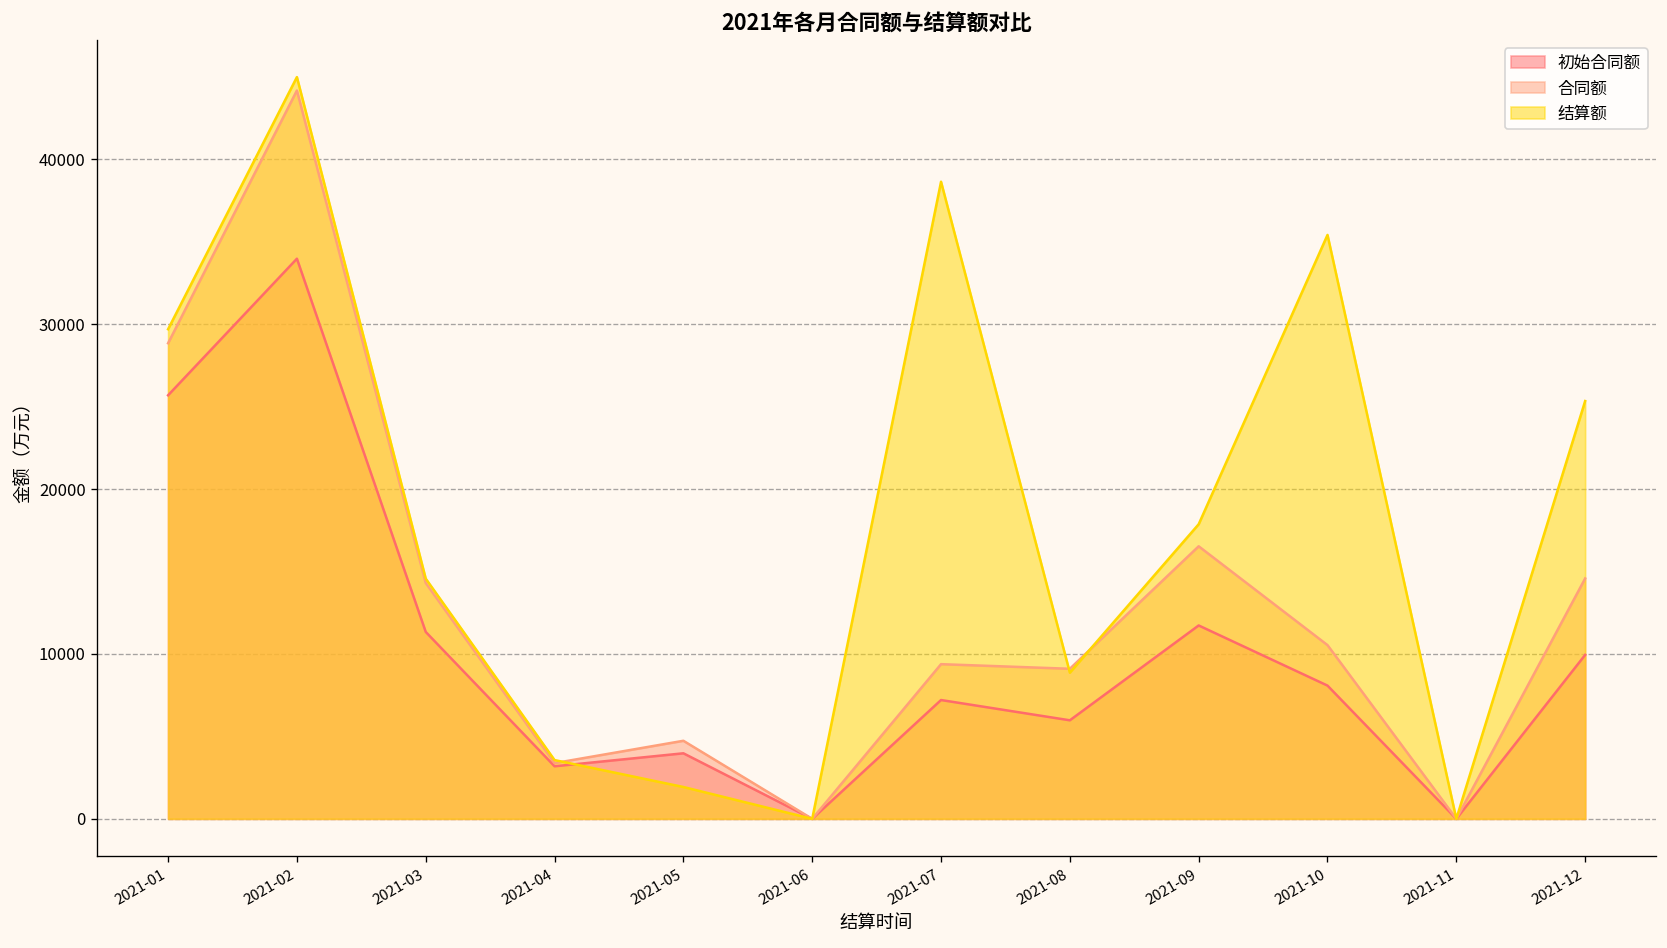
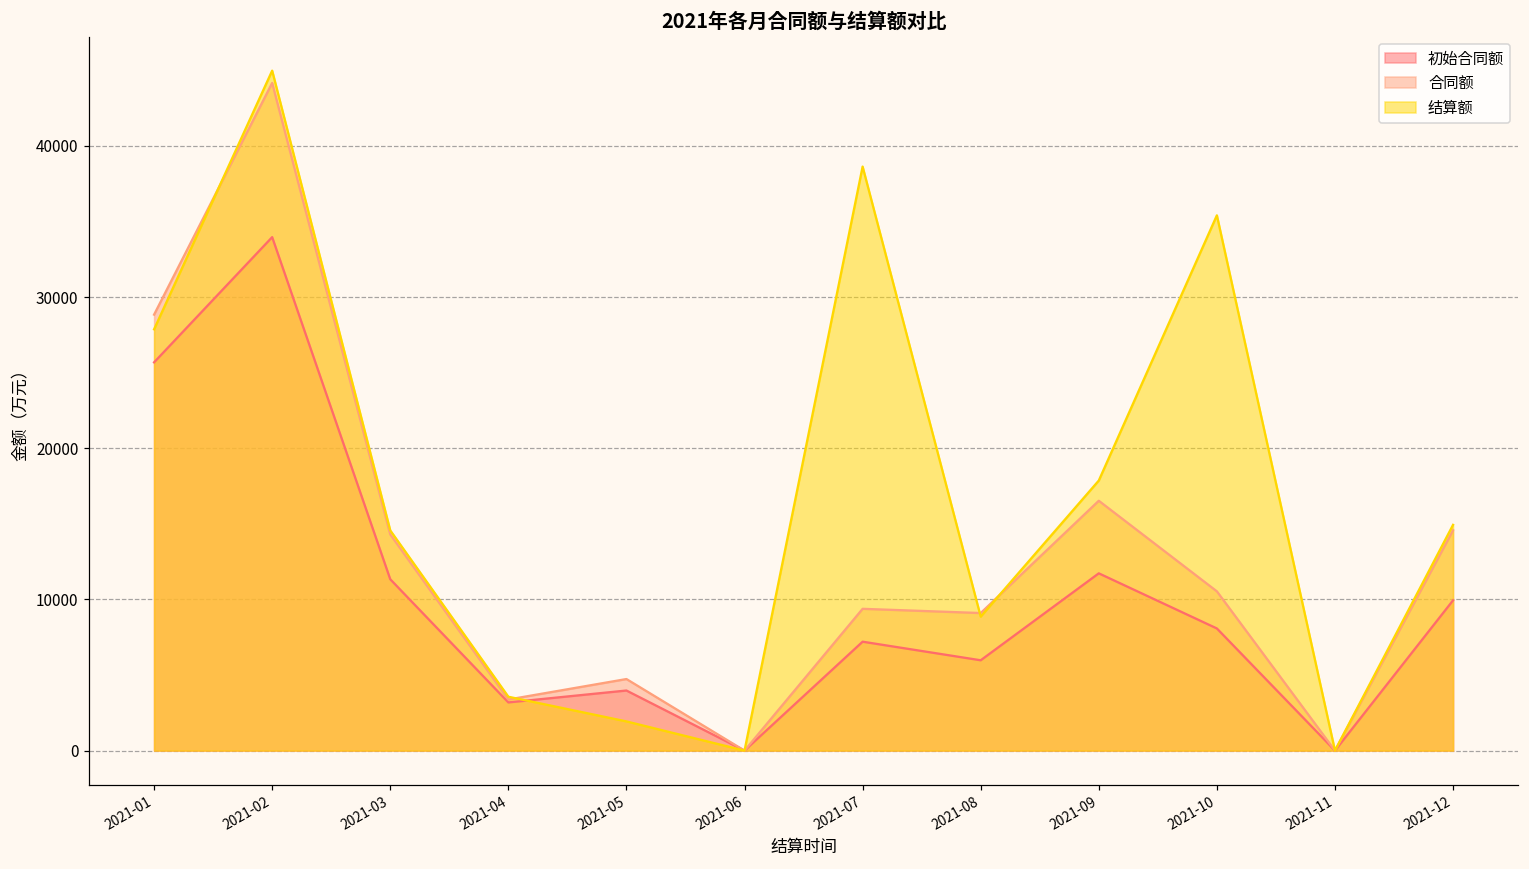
结算额, 2021-01: 29700 -> 27900
结算额, 2021-12: 25300 -> 14900
